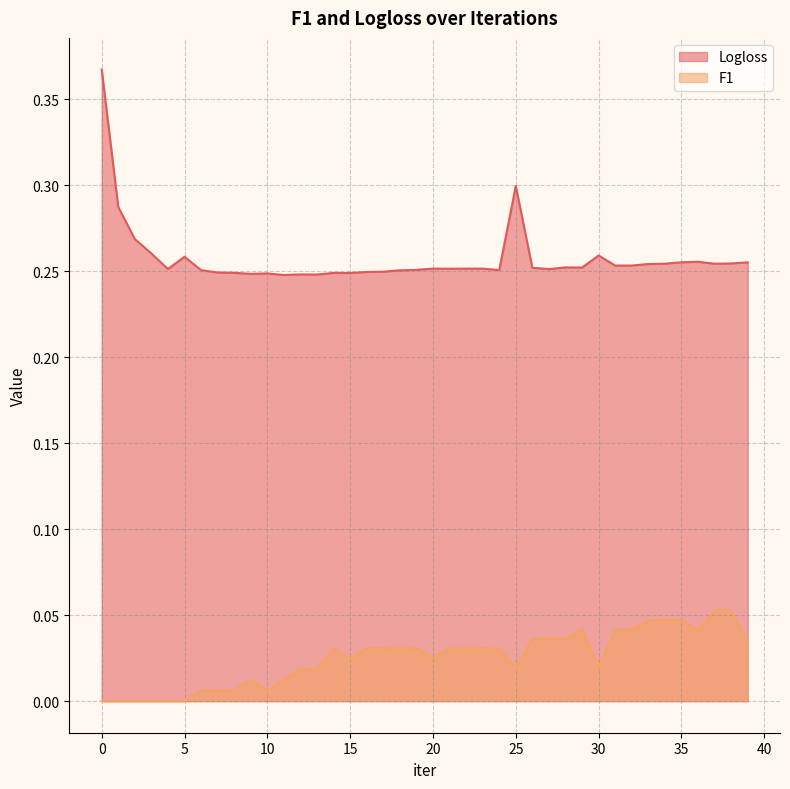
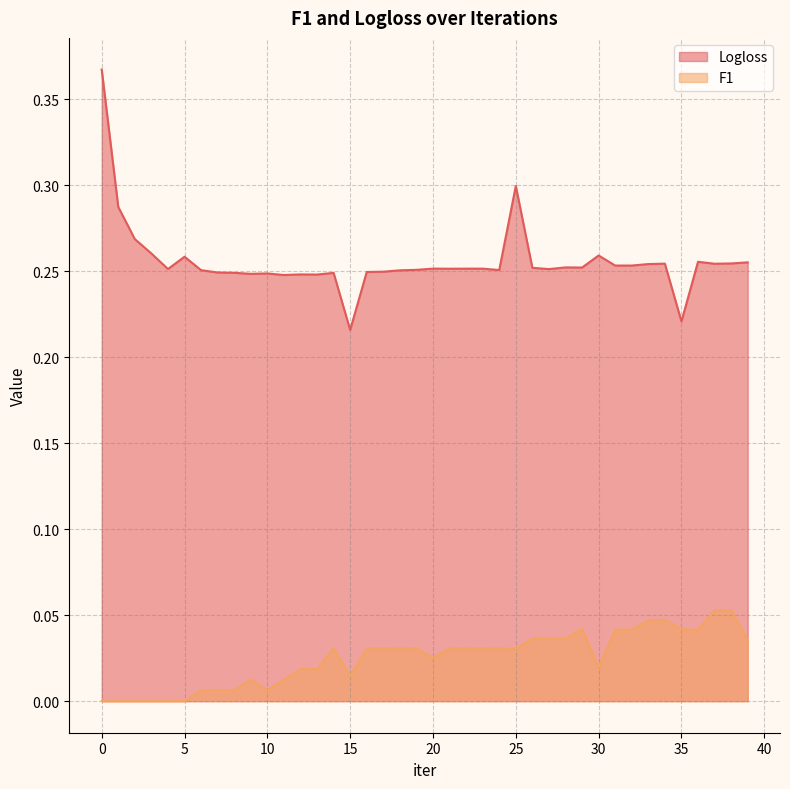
Logloss, 15: 0.249 -> 0.216
F1, 15: 0.025 -> 0.014
F1, 25: 0.019 -> 0.030
Logloss, 35: 0.255 -> 0.221
F1, 35: 0.047 -> 0.042
